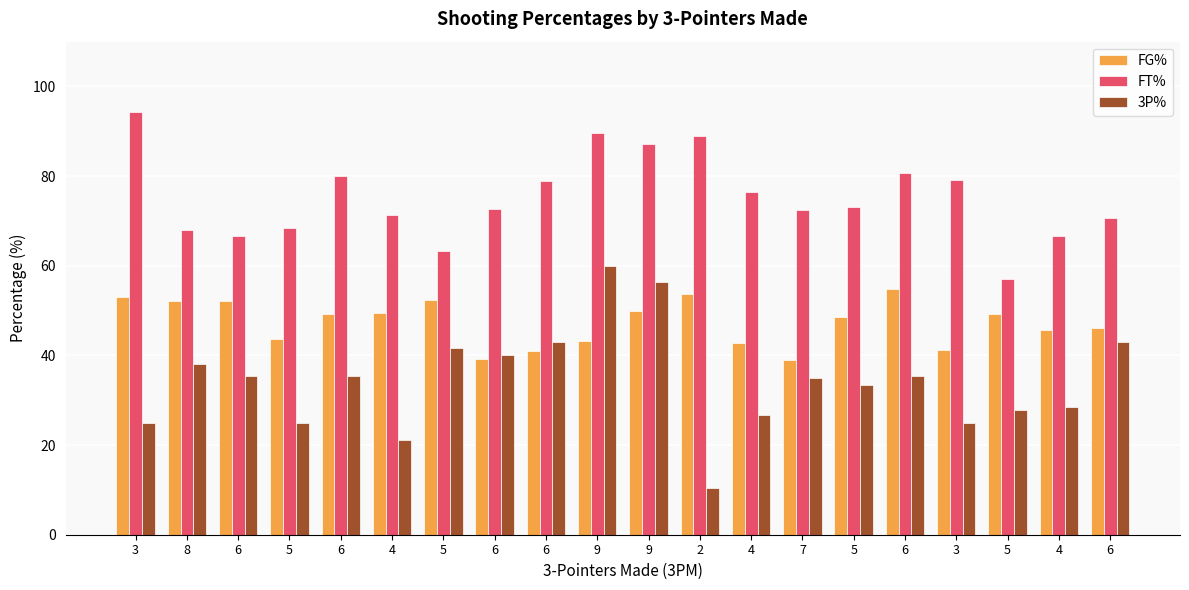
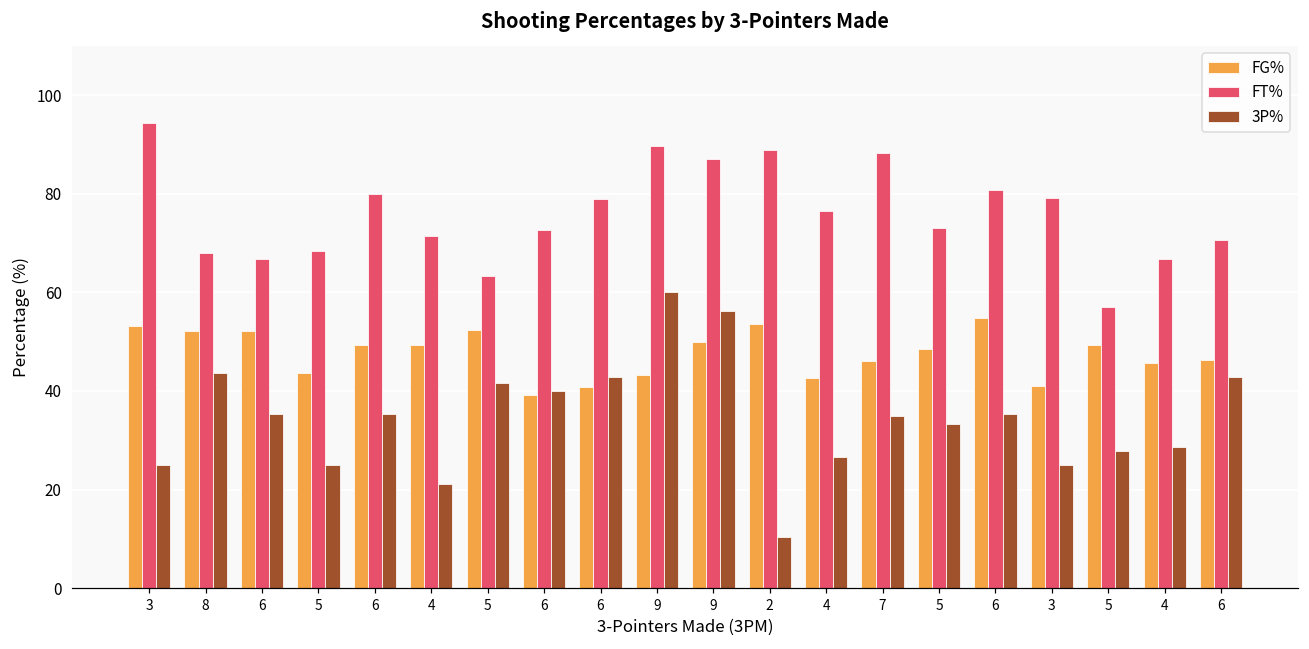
3P%, 8: 38 -> 44
FG%, 7: 39 -> 46
FT%, 7: 72 -> 88
